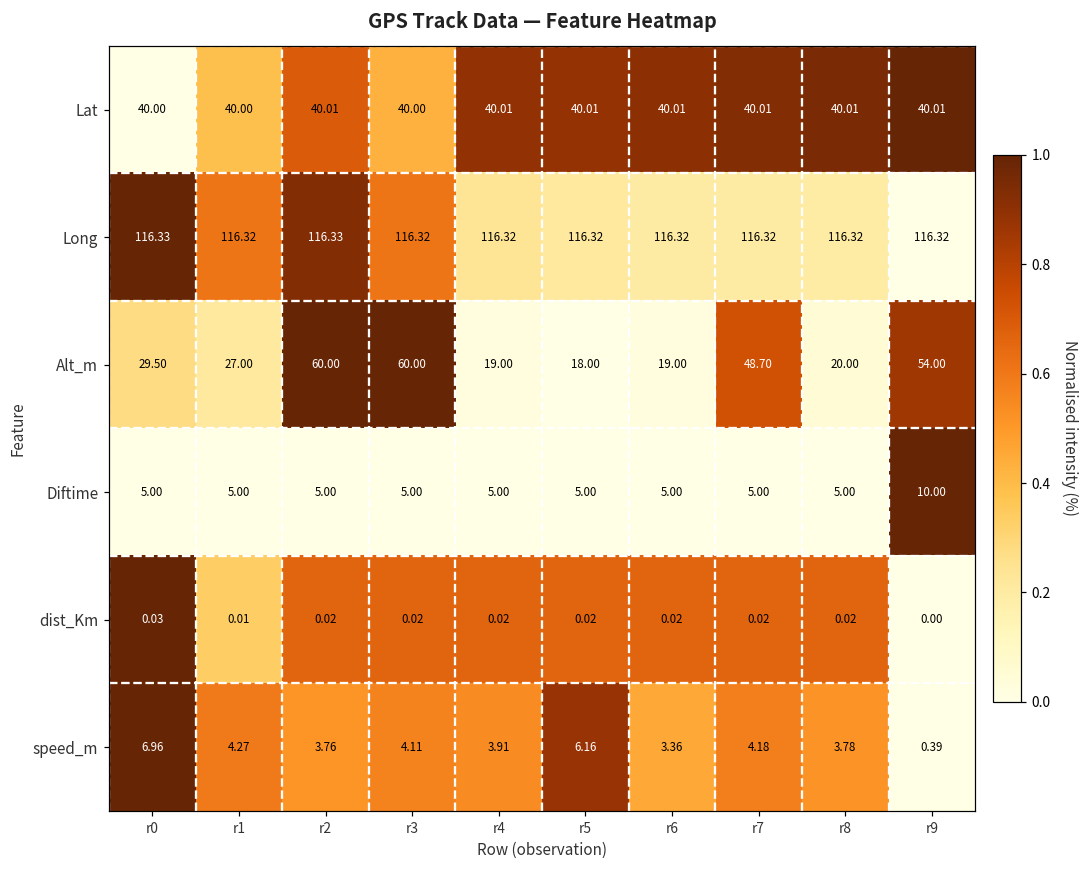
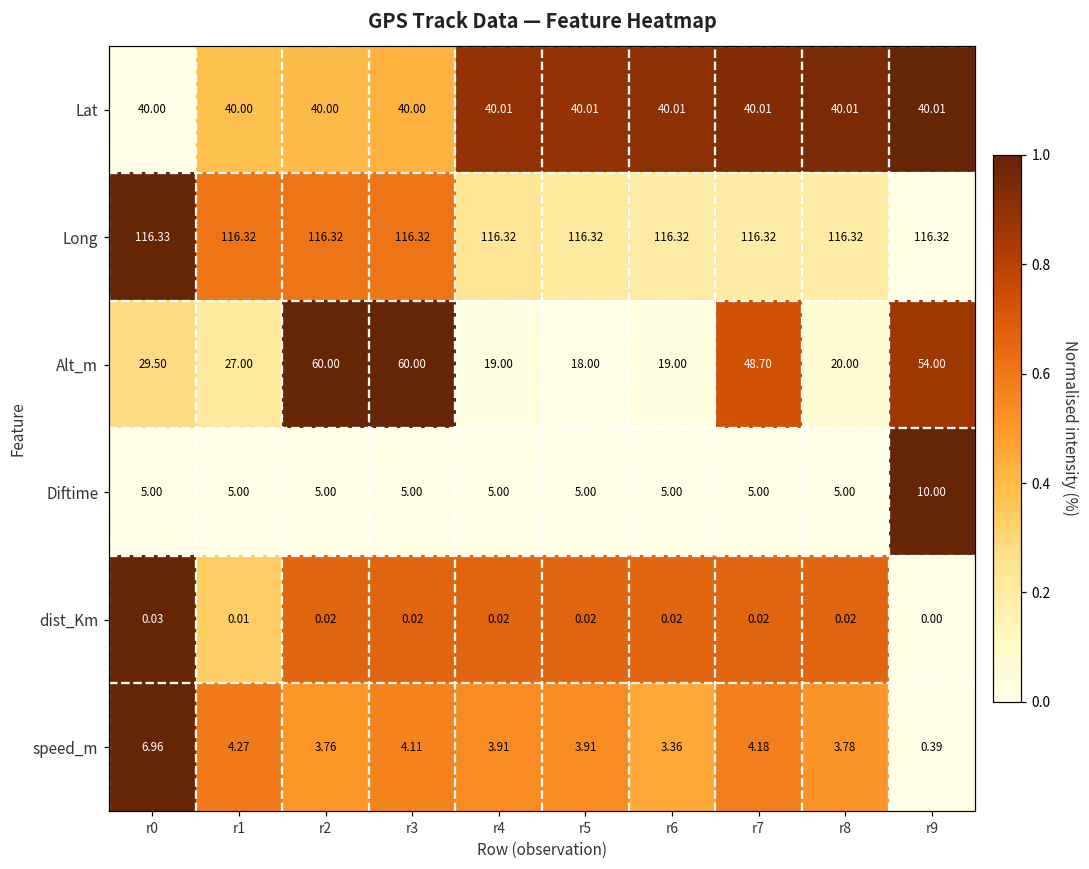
Lat, r2: 40.01 -> 40.00
Long, r2: 116.33 -> 116.32
speed_m, r5: 6.16 -> 3.91
